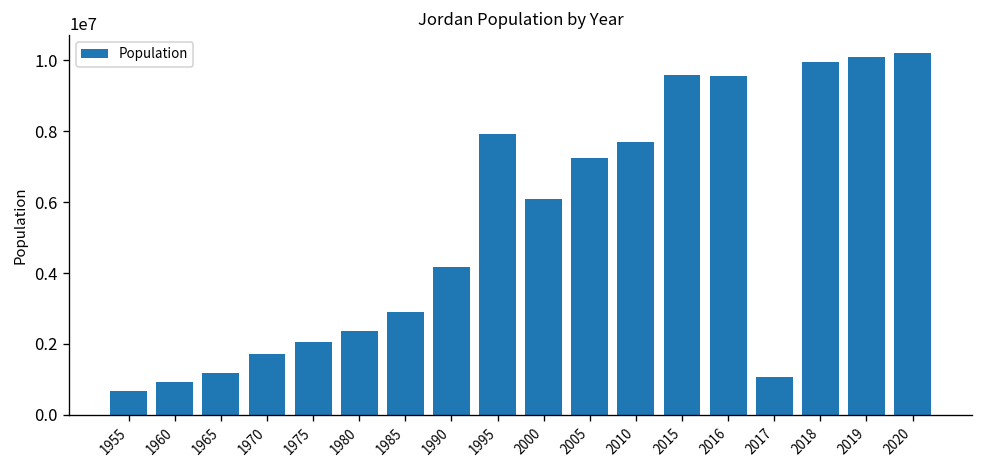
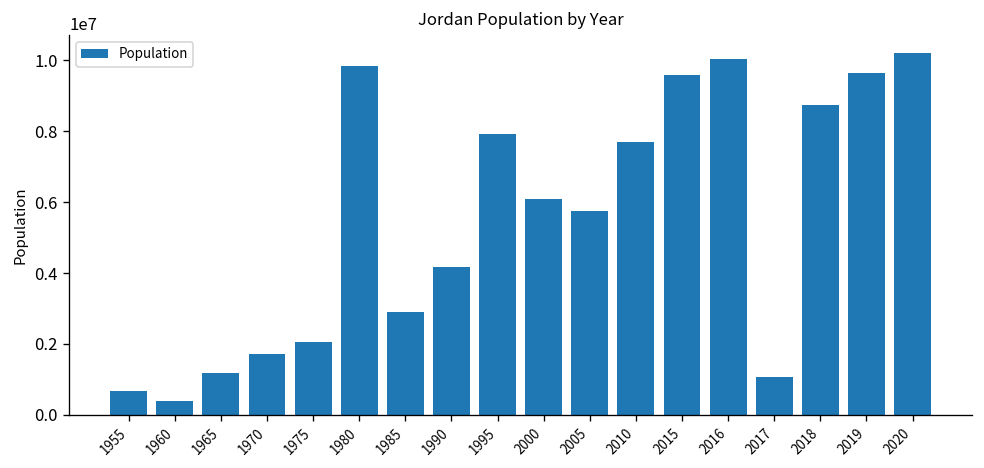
1960: 900000 -> 400000
1980: 2400000 -> 9800000
2005: 7200000 -> 5800000
2016: 9600000 -> 10000000
2018: 10000000 -> 8700000
2019: 10100000 -> 9600000
